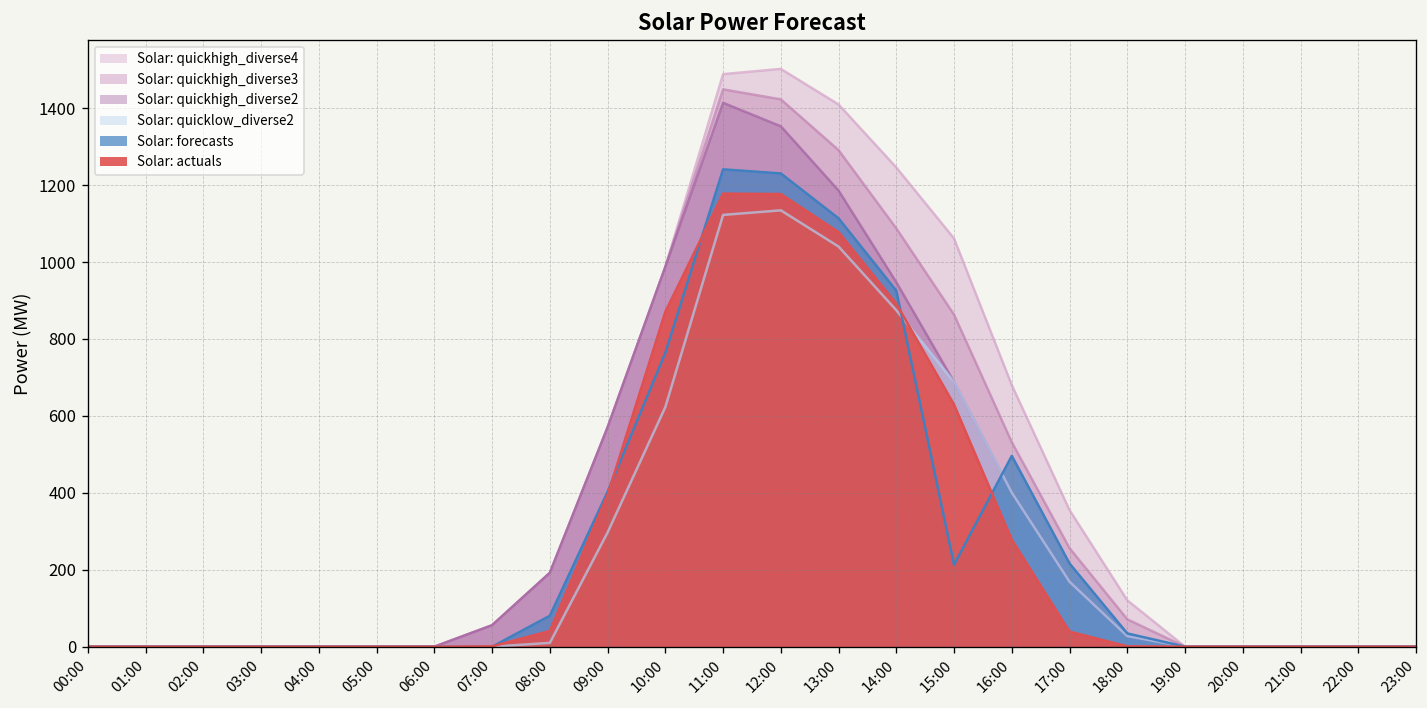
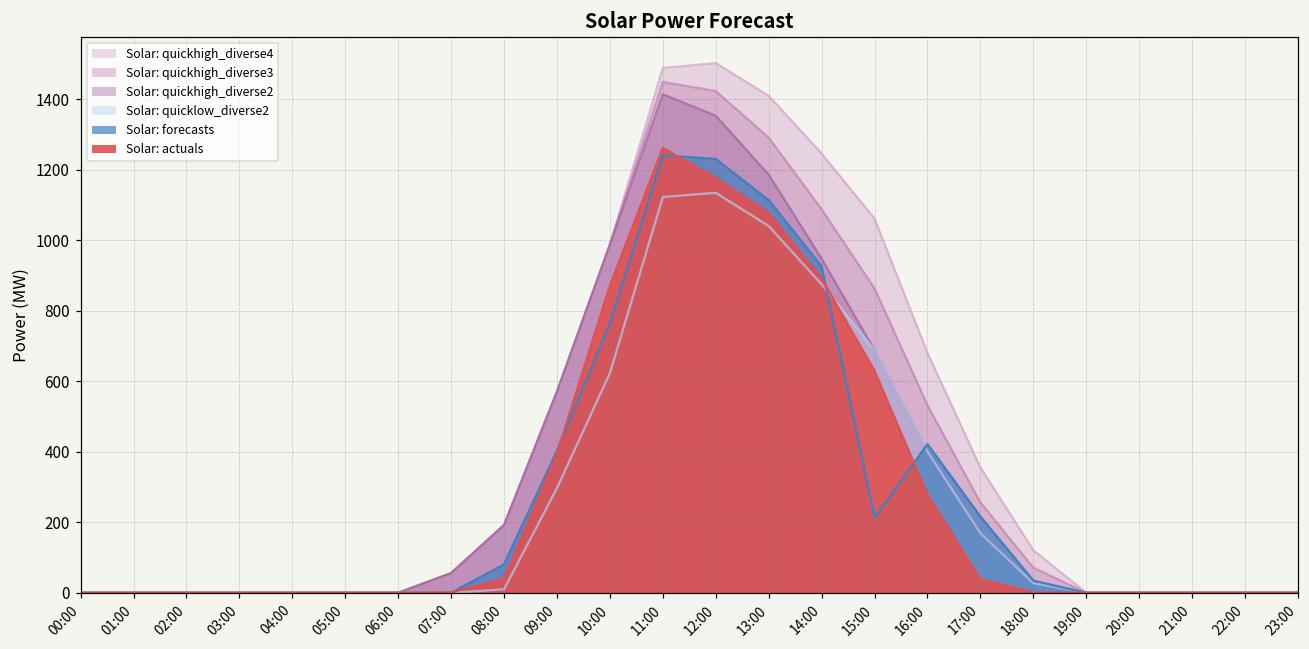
Solar: actuals, 11:00: 1180 -> 1260
Solar: forecasts, 16:00: 500 -> 420
